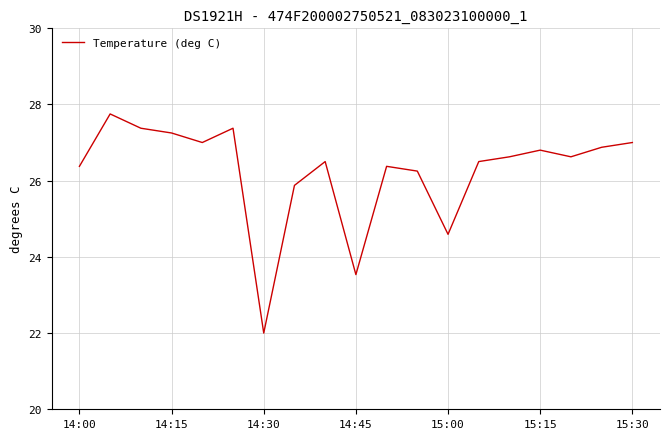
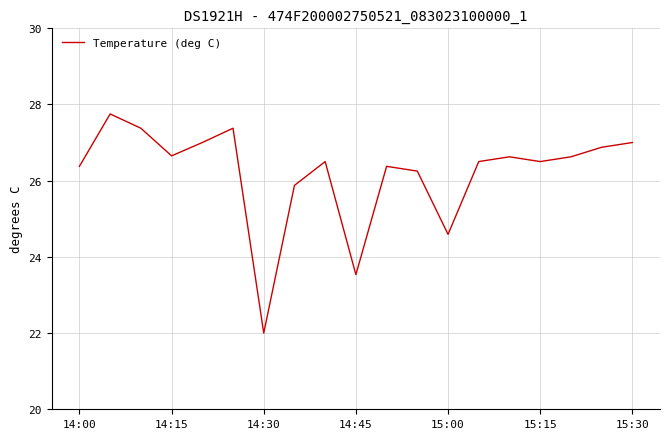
14:15: 27.3 -> 26.7
15:15: 26.8 -> 26.5
